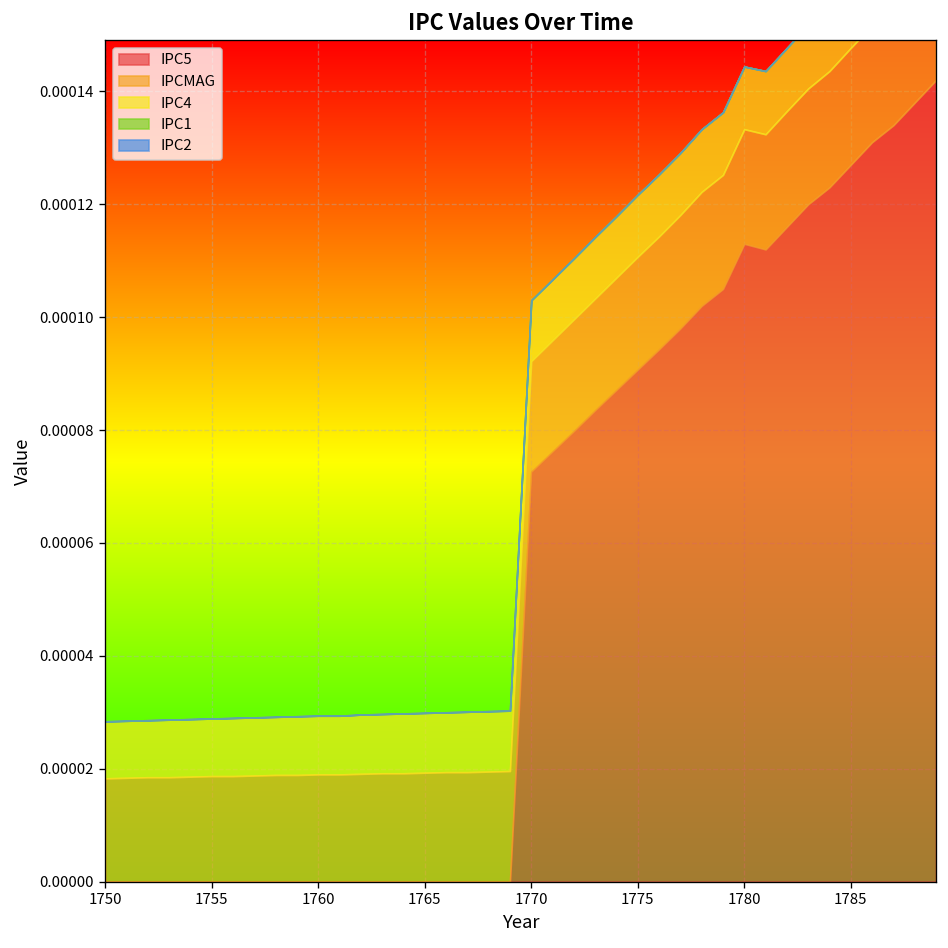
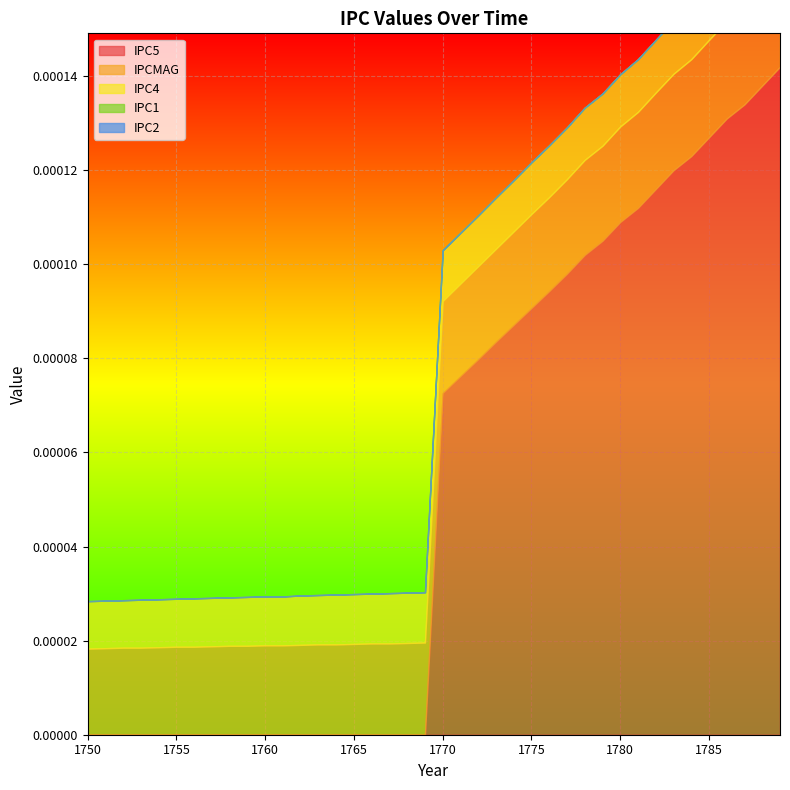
IPC5, 1780: 0.000113 -> 0.000109
